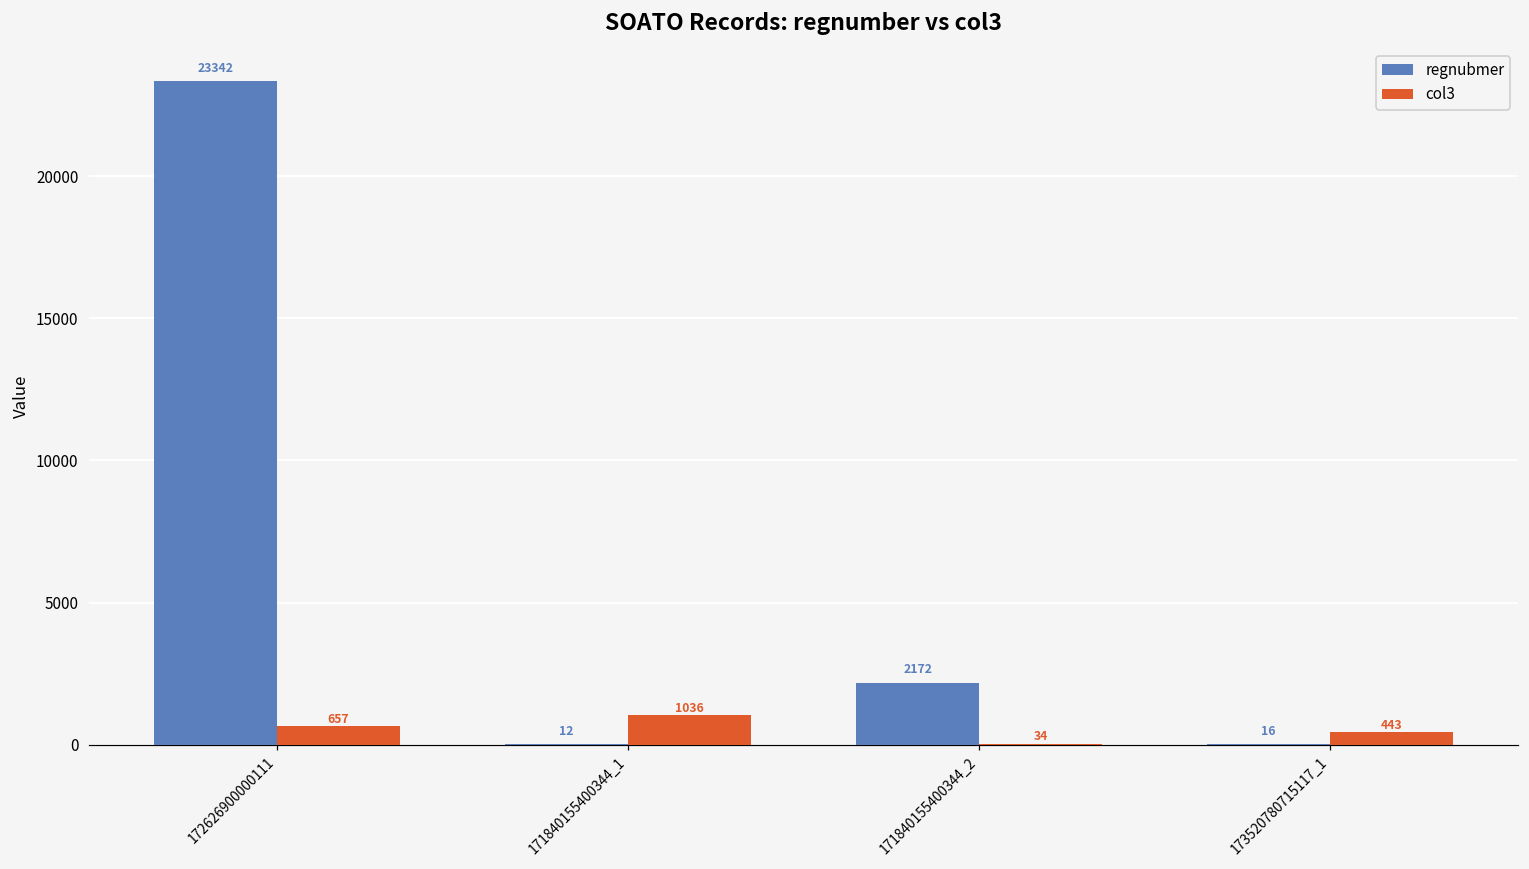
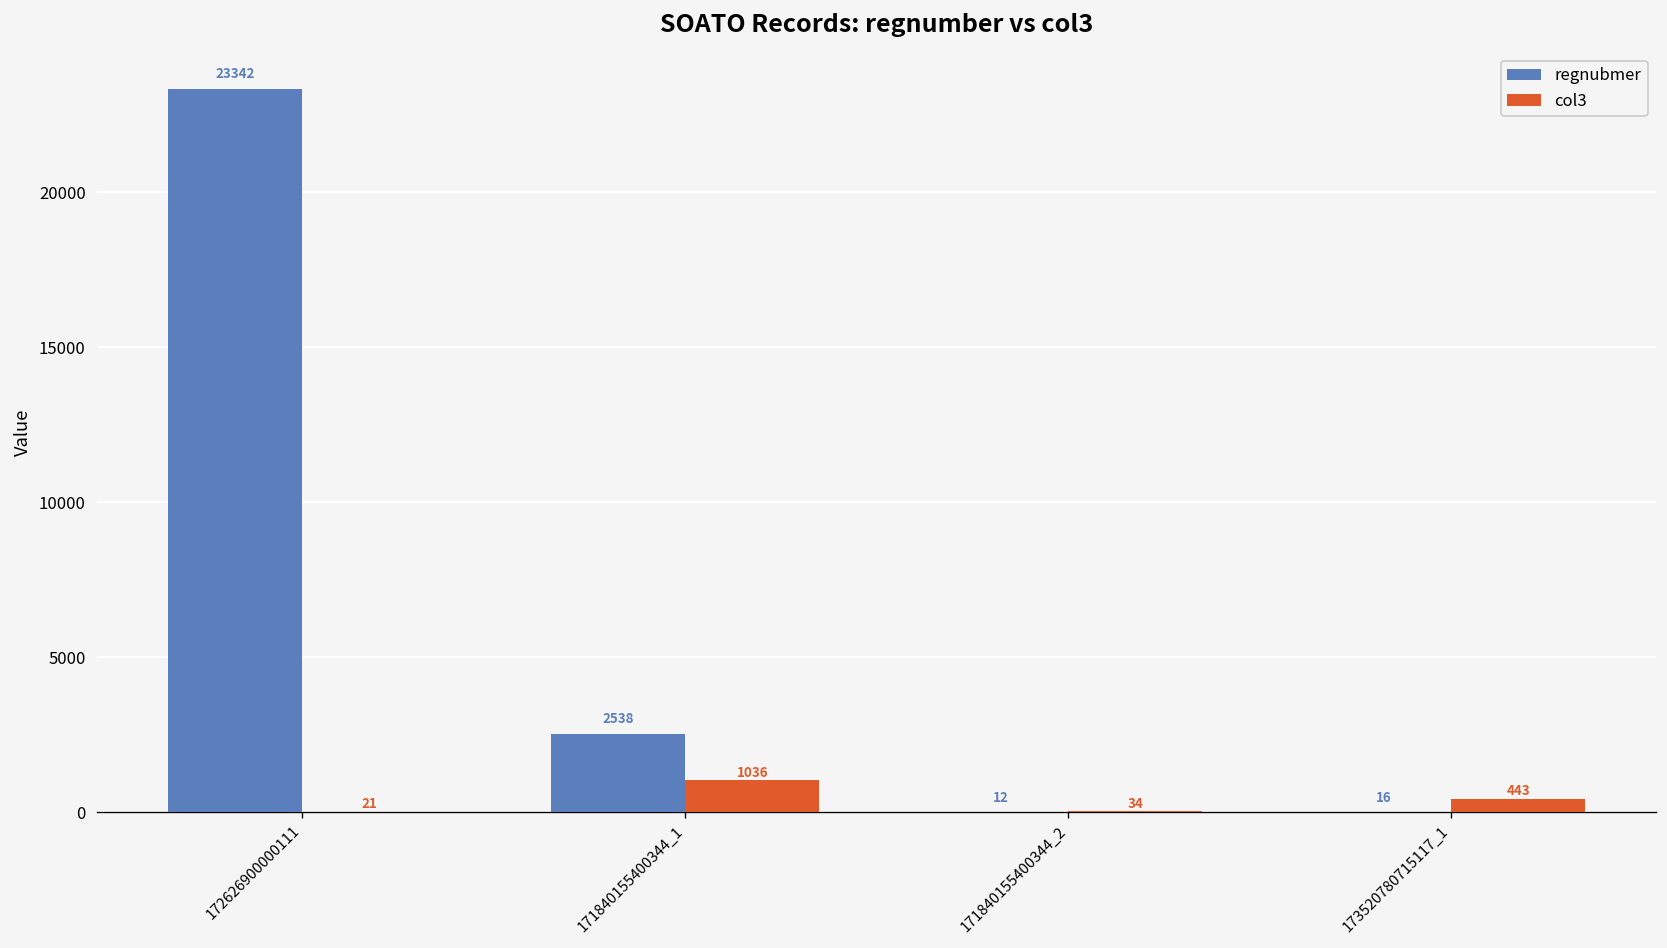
col3, 172626900000111: 657 -> 21
regnubmer, 171840155400344_1: 12 -> 2538
regnubmer, 171840155400344_2: 2172 -> 12
